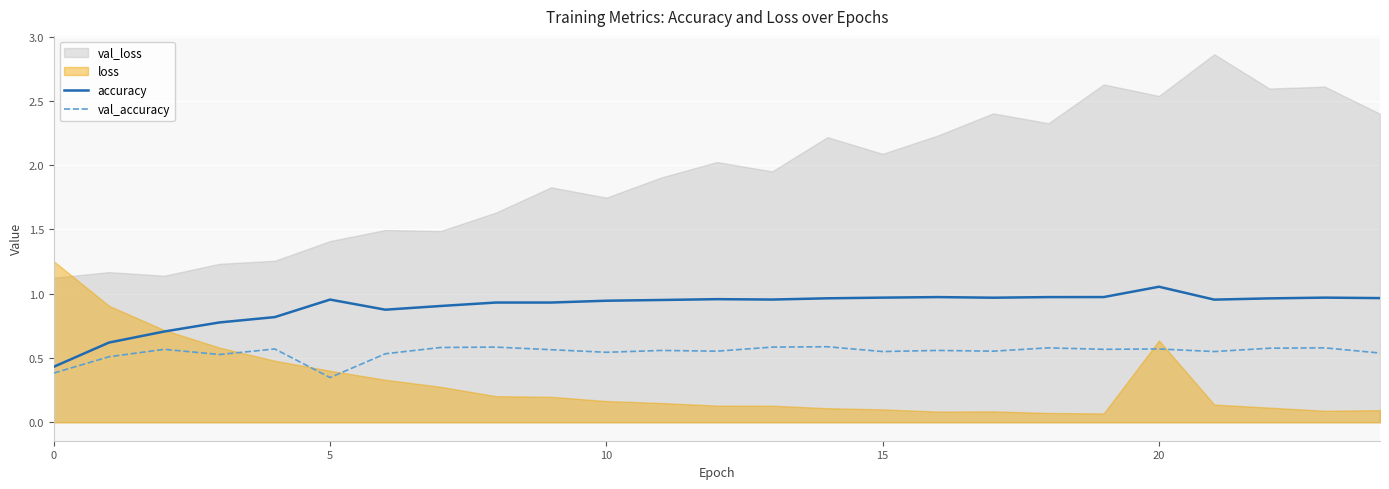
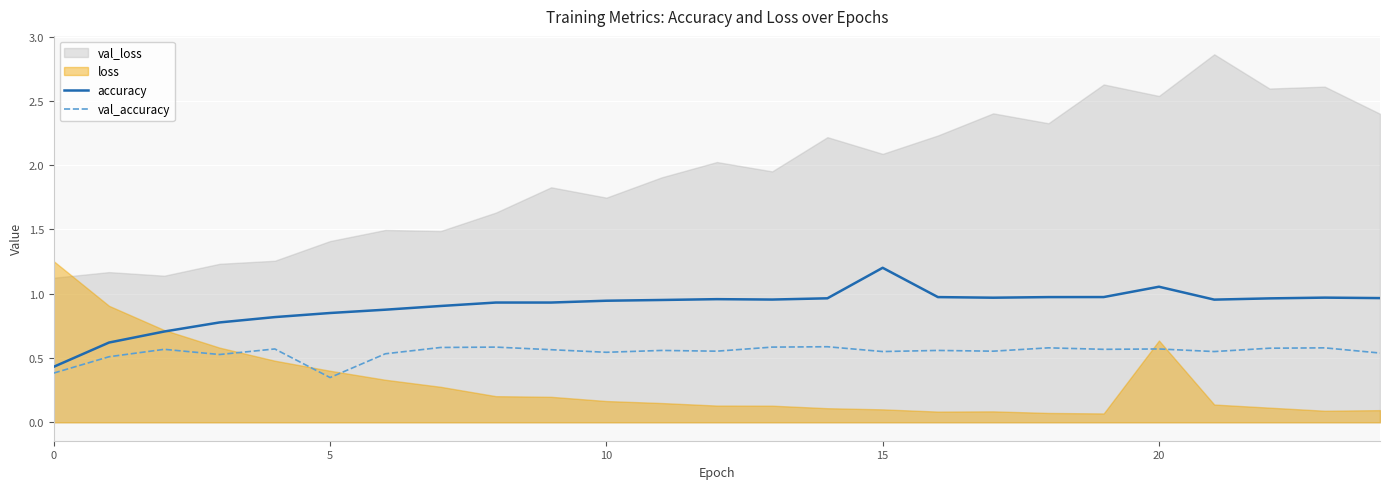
accuracy, 5: 0.95 -> 0.85
accuracy, 15: 0.97 -> 1.20
